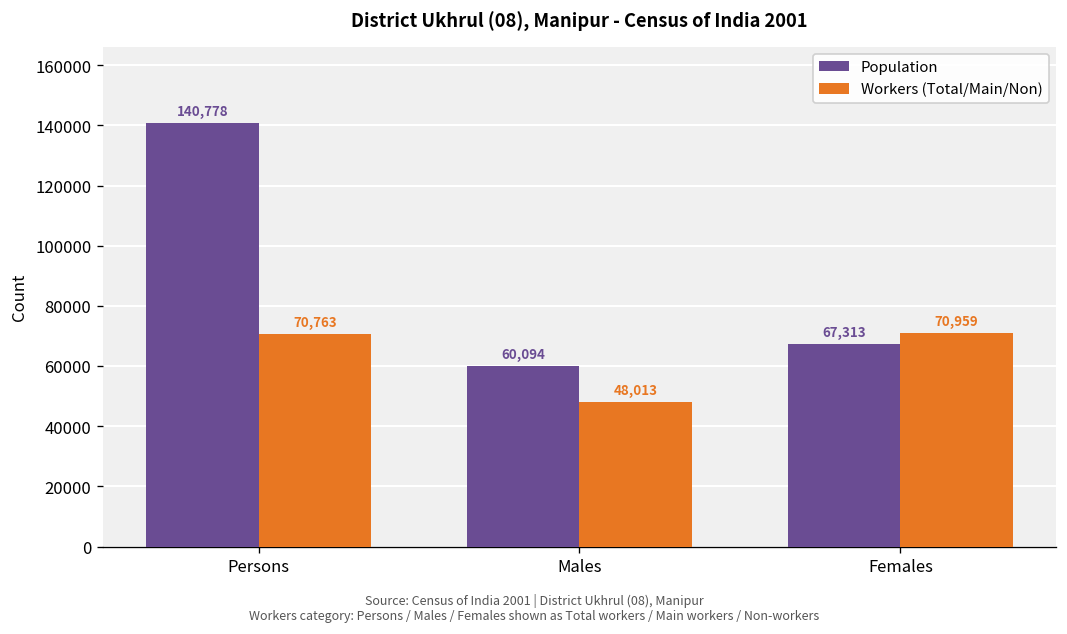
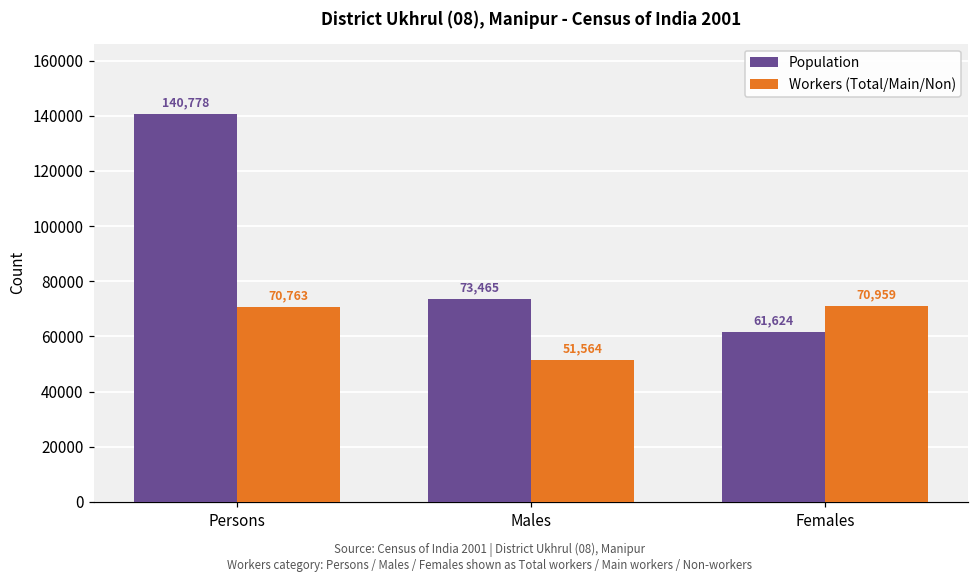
Population, Males: 60,094 -> 73,465
Workers (Total/Main/Non), Males: 48,013 -> 51,564
Population, Females: 67,313 -> 61,624
